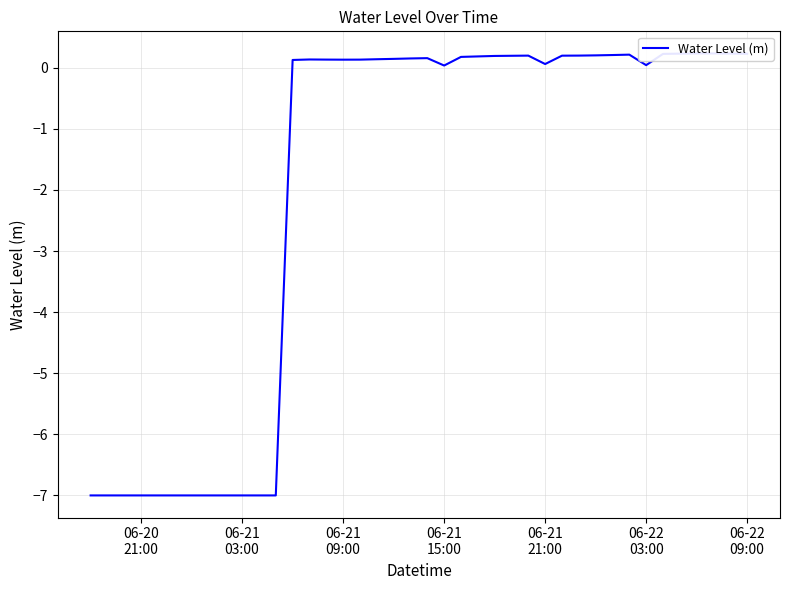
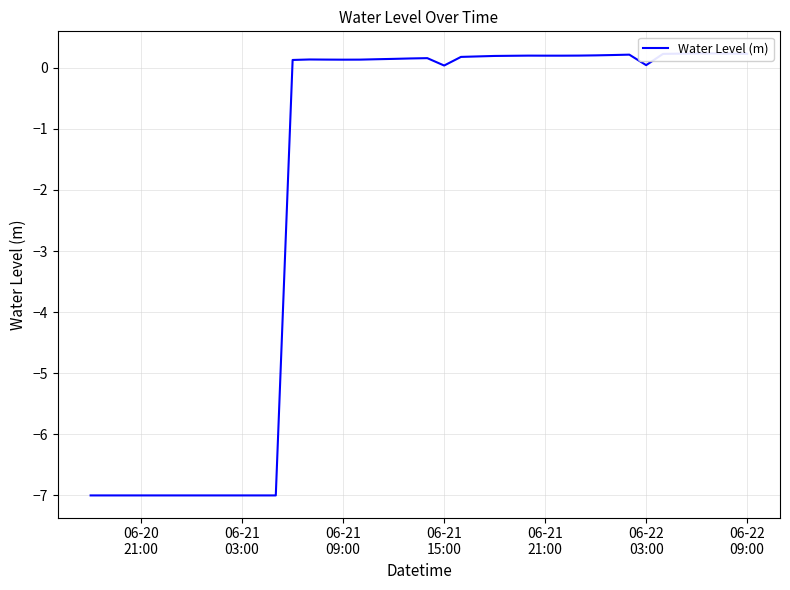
06-21 21:00: 0.1 -> 0.2
